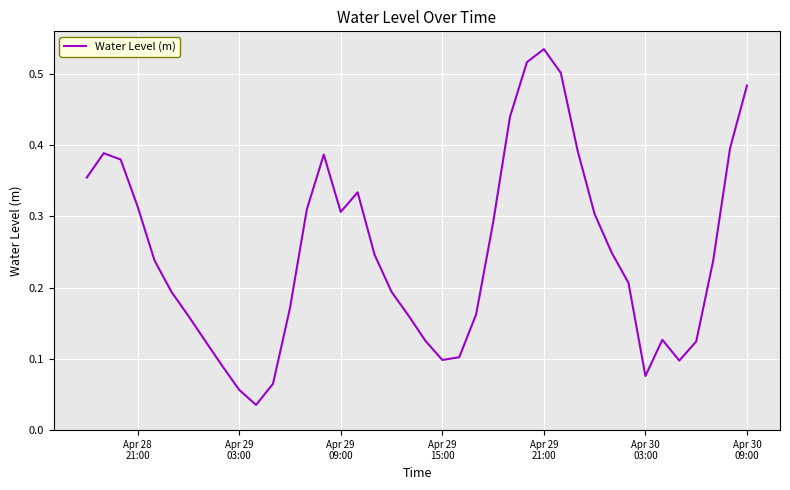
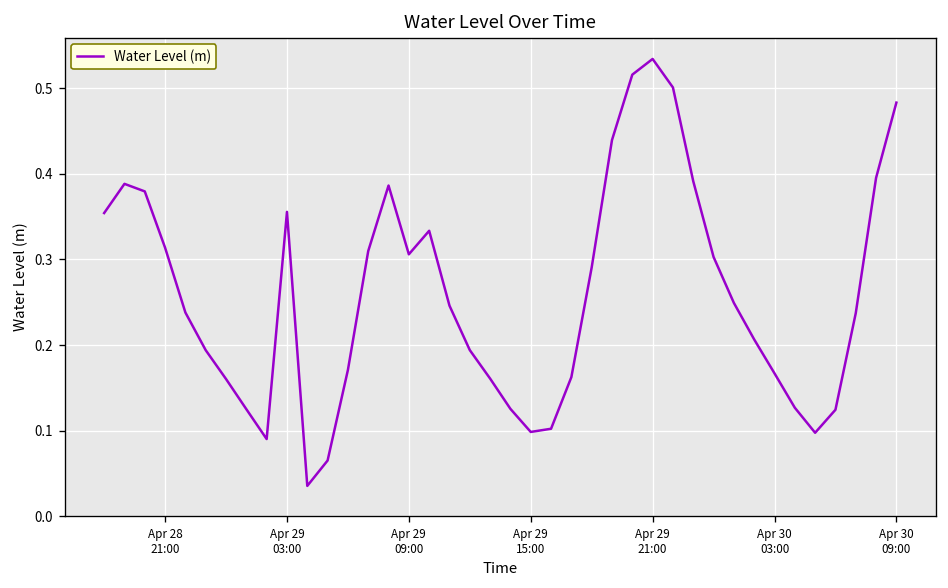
Apr 29 03:00: 0.06 -> 0.36
Apr 30 03:00: 0.08 -> 0.17
